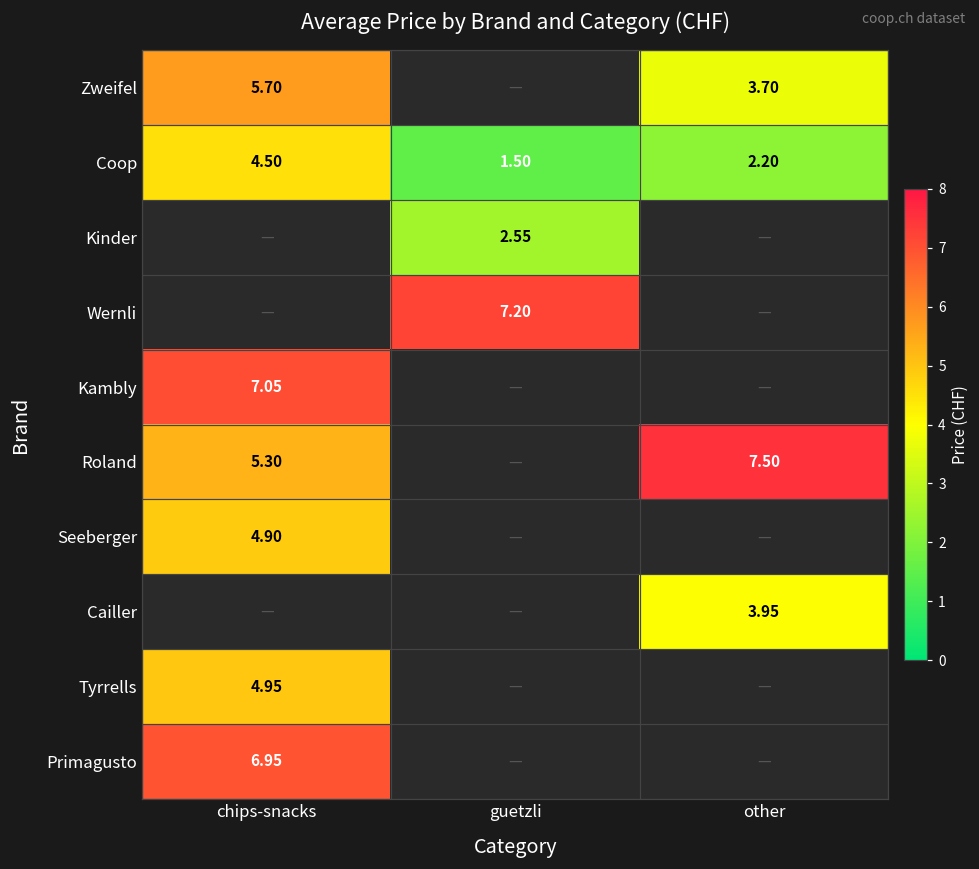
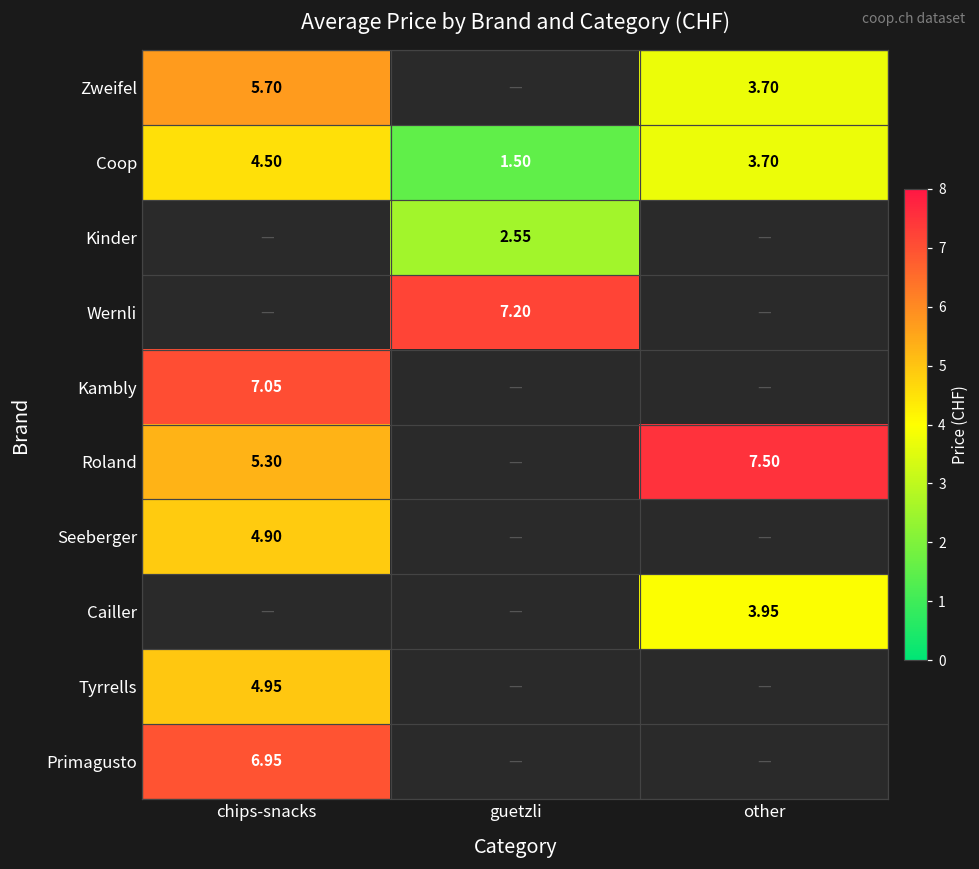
Coop, other: 2.20 -> 3.70
